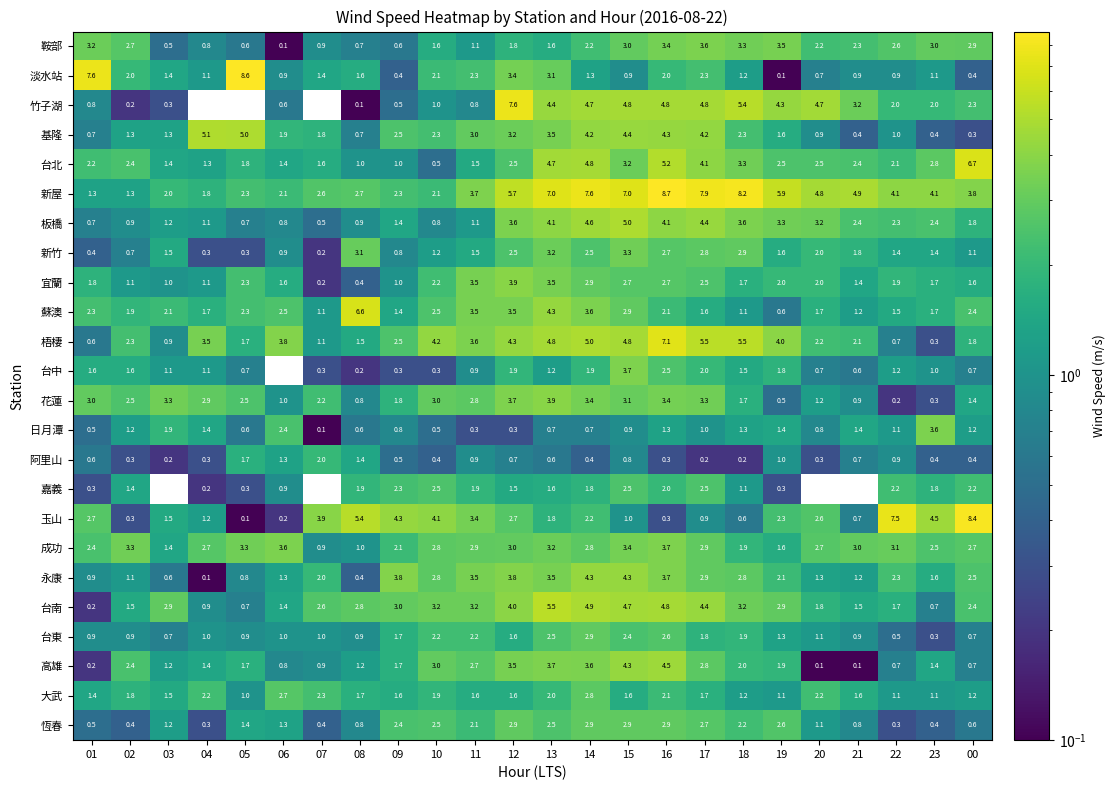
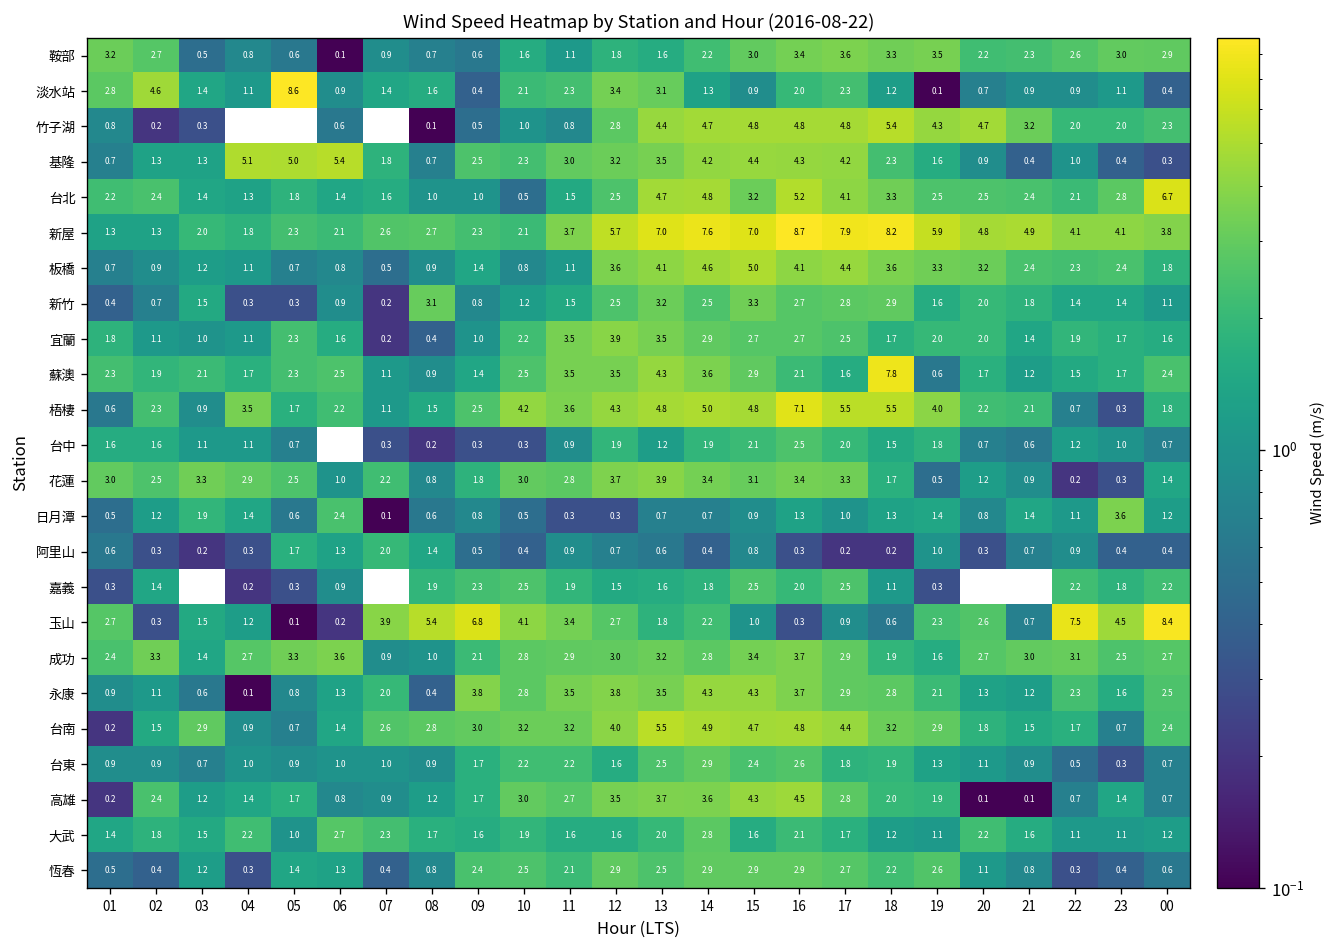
淡水站, 01: 7.6 -> 2.8
淡水站, 02: 2.0 -> 4.6
竹子湖, 12: 7.6 -> 2.8
基隆, 06: 1.9 -> 5.4
蘇澳, 08: 6.6 -> 0.9
蘇澳, 18: 1.1 -> 7.8
梧棲, 06: 3.8 -> 2.2
台中, 15: 3.7 -> 2.1
玉山, 09: 4.3 -> 6.8
